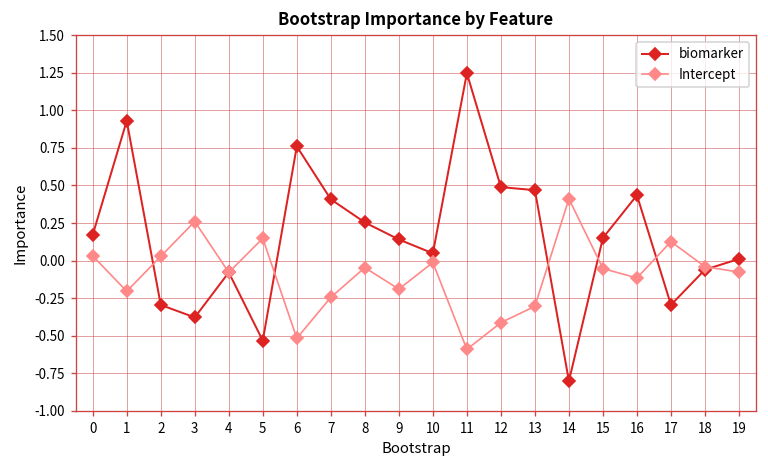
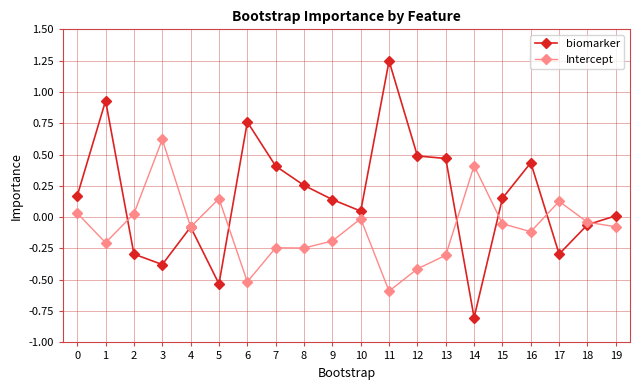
Intercept, 3: 0.26 -> 0.62
Intercept, 8: -0.05 -> -0.25
